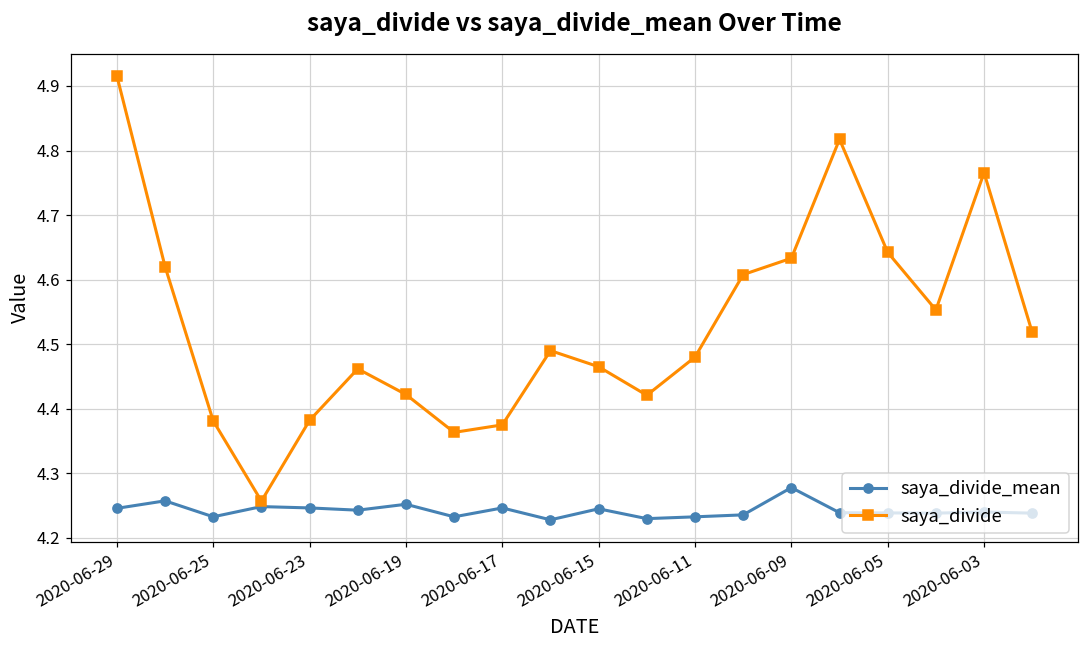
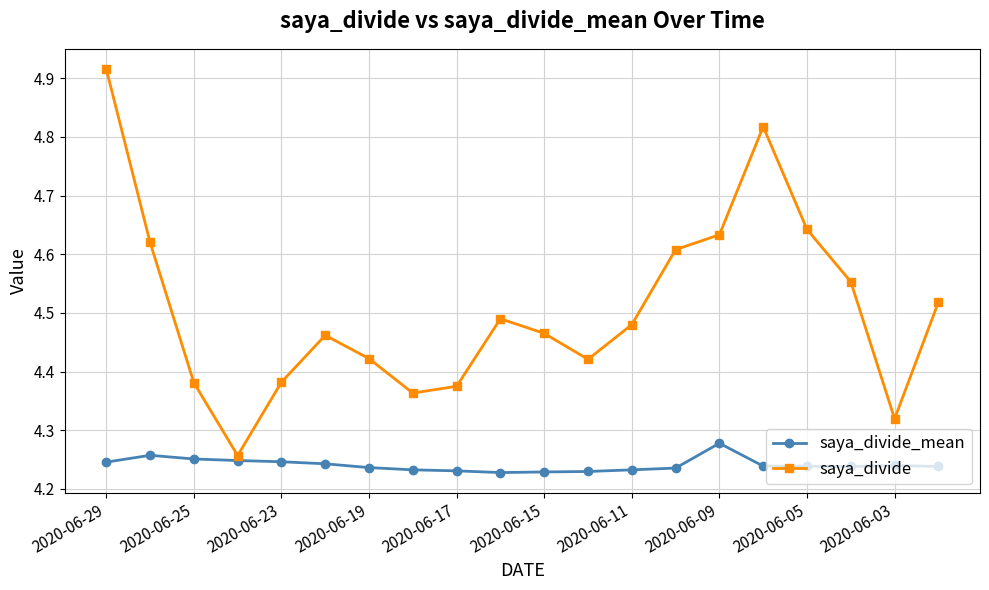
saya_divide_mean, 2020-06-25: 4.23 -> 4.25
saya_divide_mean, 2020-06-19: 4.25 -> 4.24
saya_divide_mean, 2020-06-17: 4.25 -> 4.23
saya_divide_mean, 2020-06-15: 4.25 -> 4.23
saya_divide, 2020-06-03: 4.77 -> 4.32
